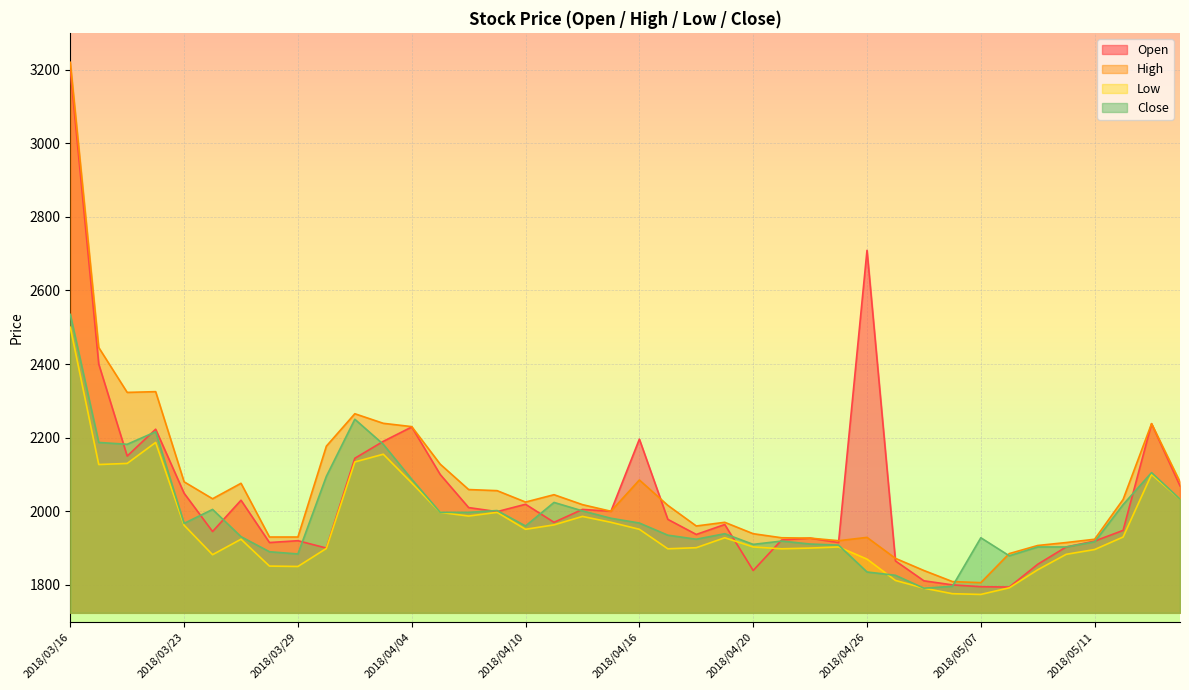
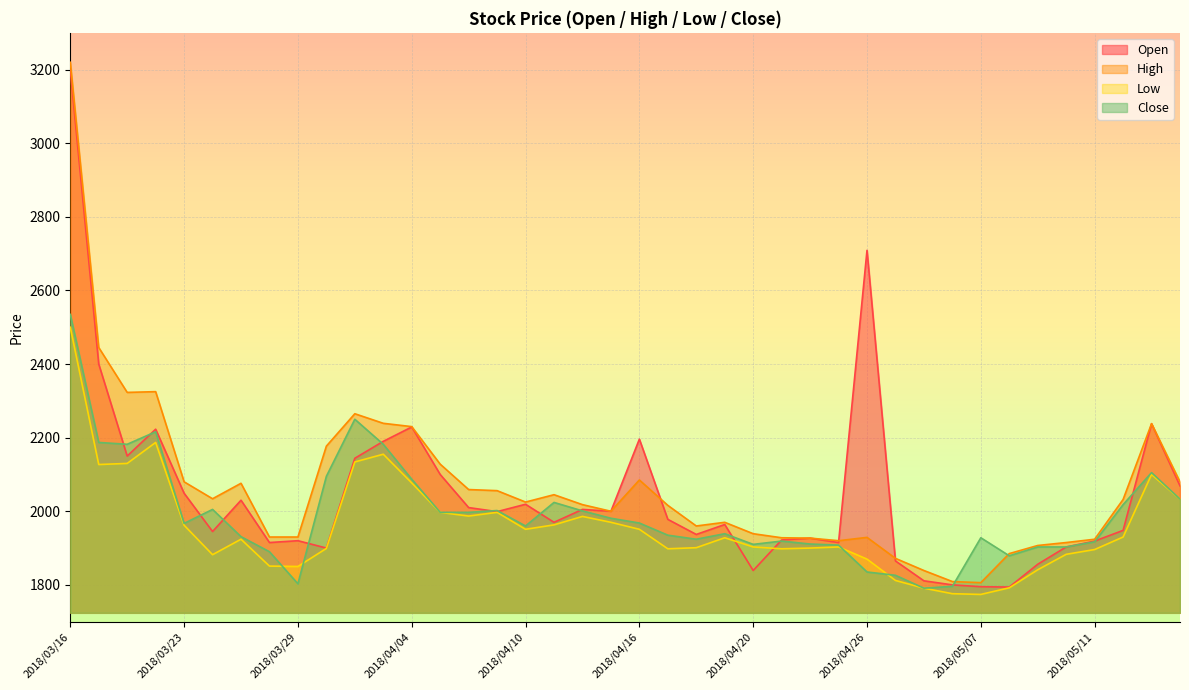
Close, 2018/03/29: 1880 -> 1800
